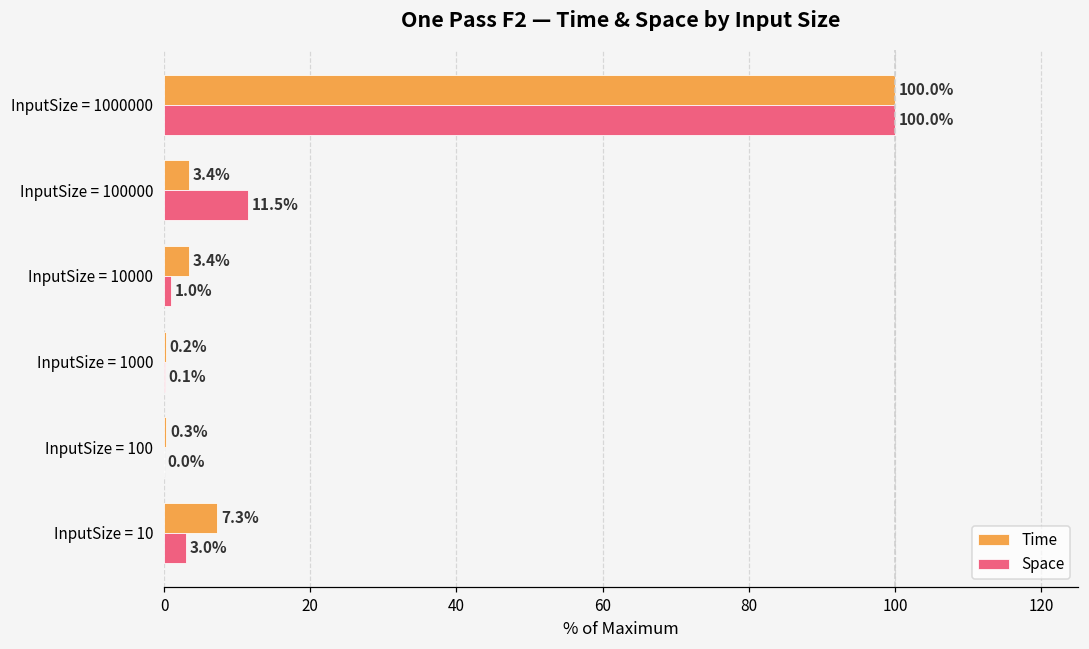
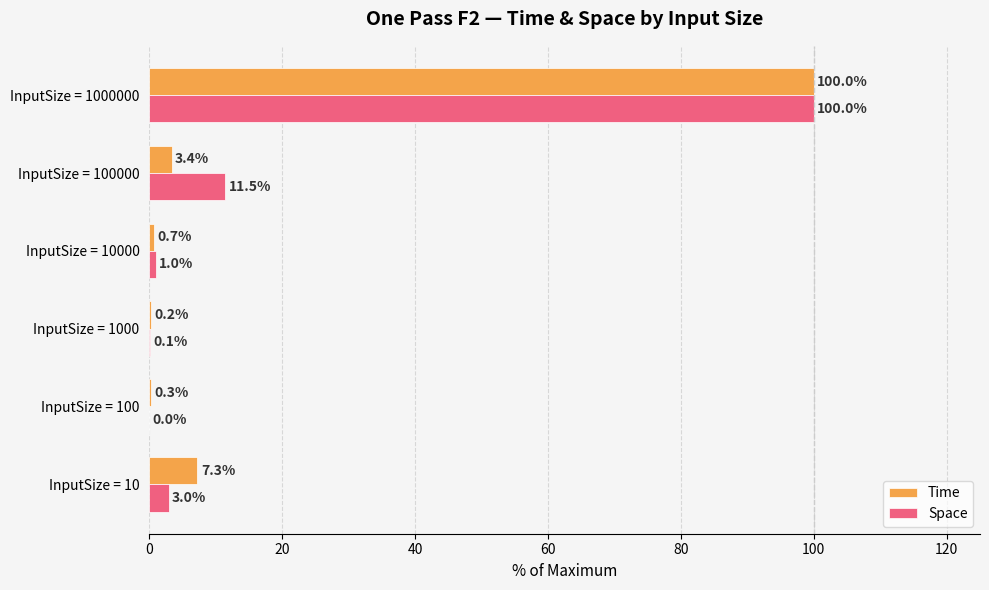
Time, InputSize = 10000: 3.4% -> 0.7%
